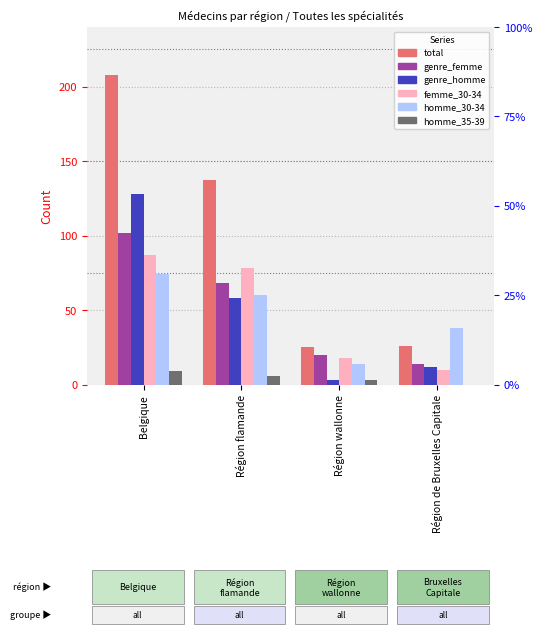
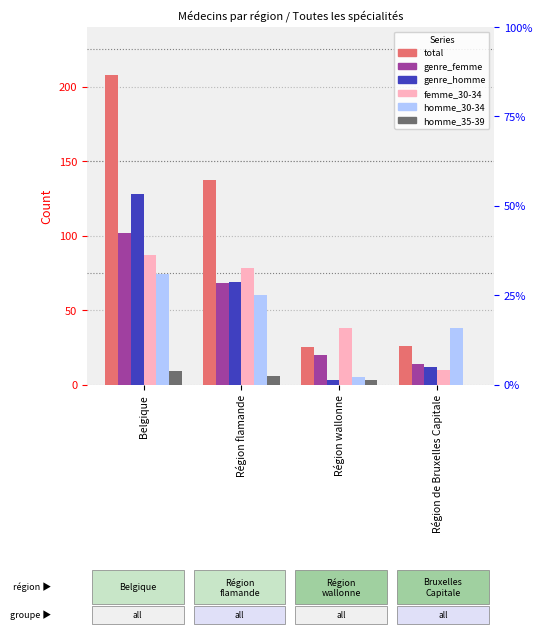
genre_homme, Région flamande: 58 -> 69
femme_30-34, Région wallonne: 18 -> 38
homme_30-34, Région wallonne: 14 -> 5
